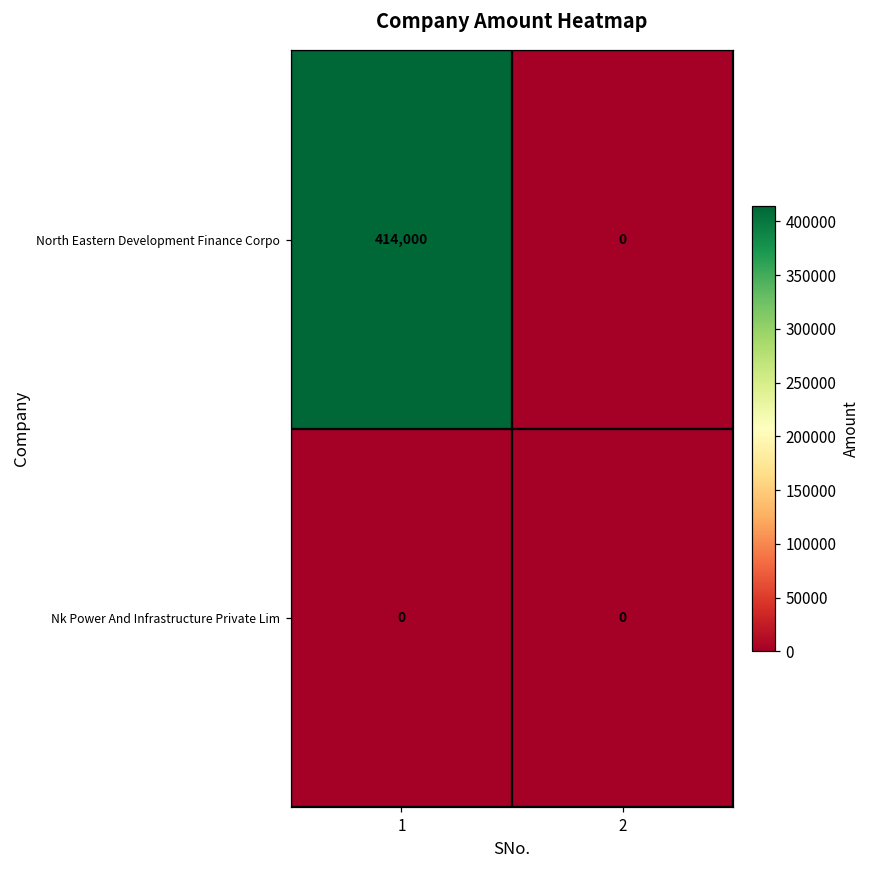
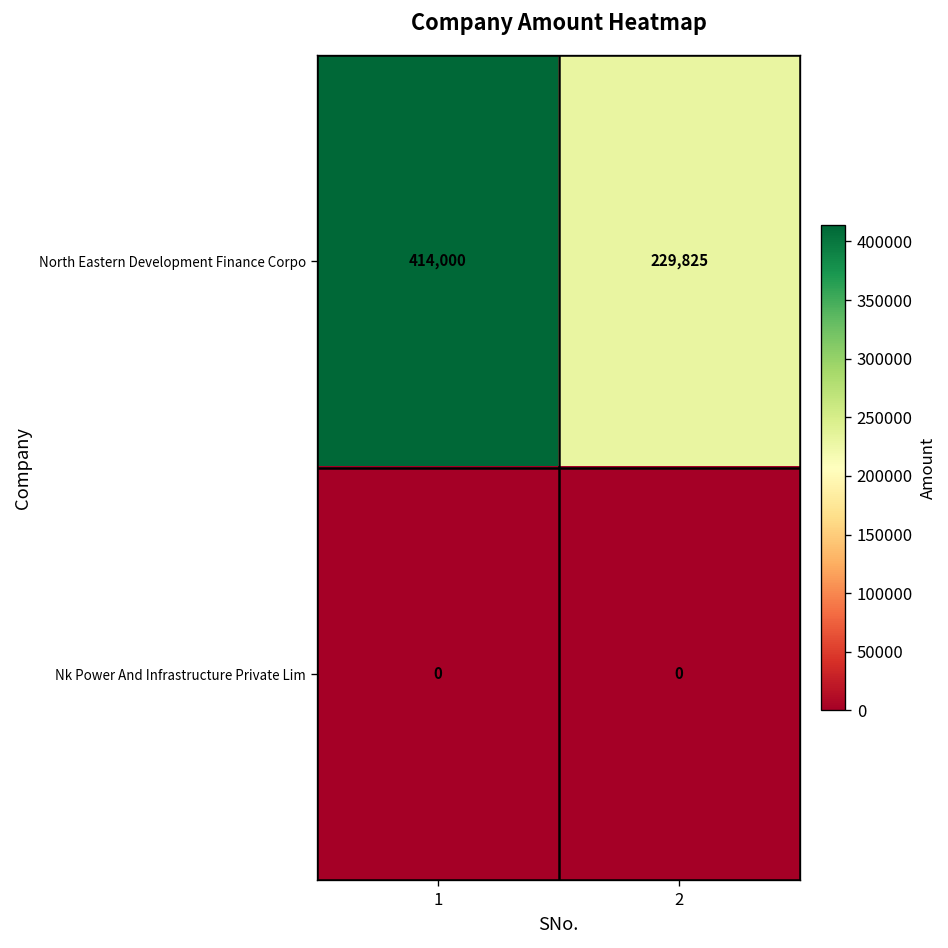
North Eastern Development Finance Corpo, 2: 0 -> 229,825
